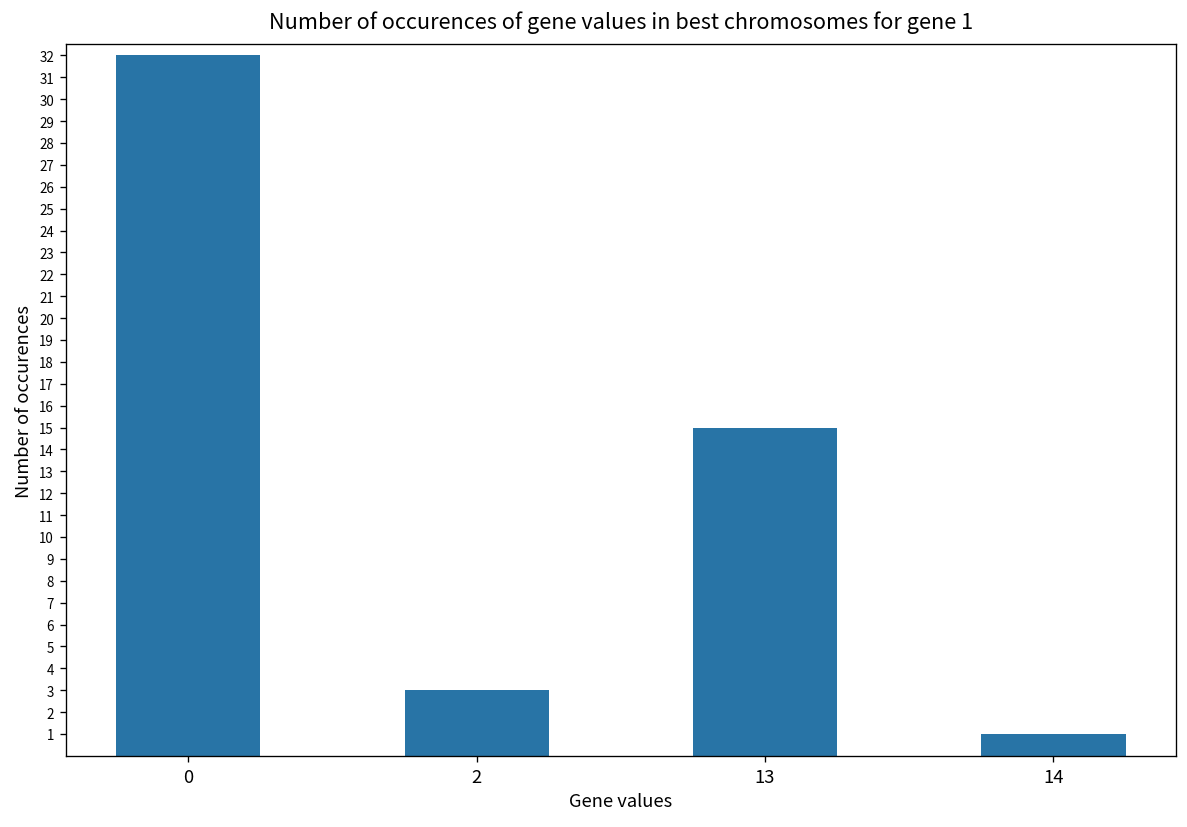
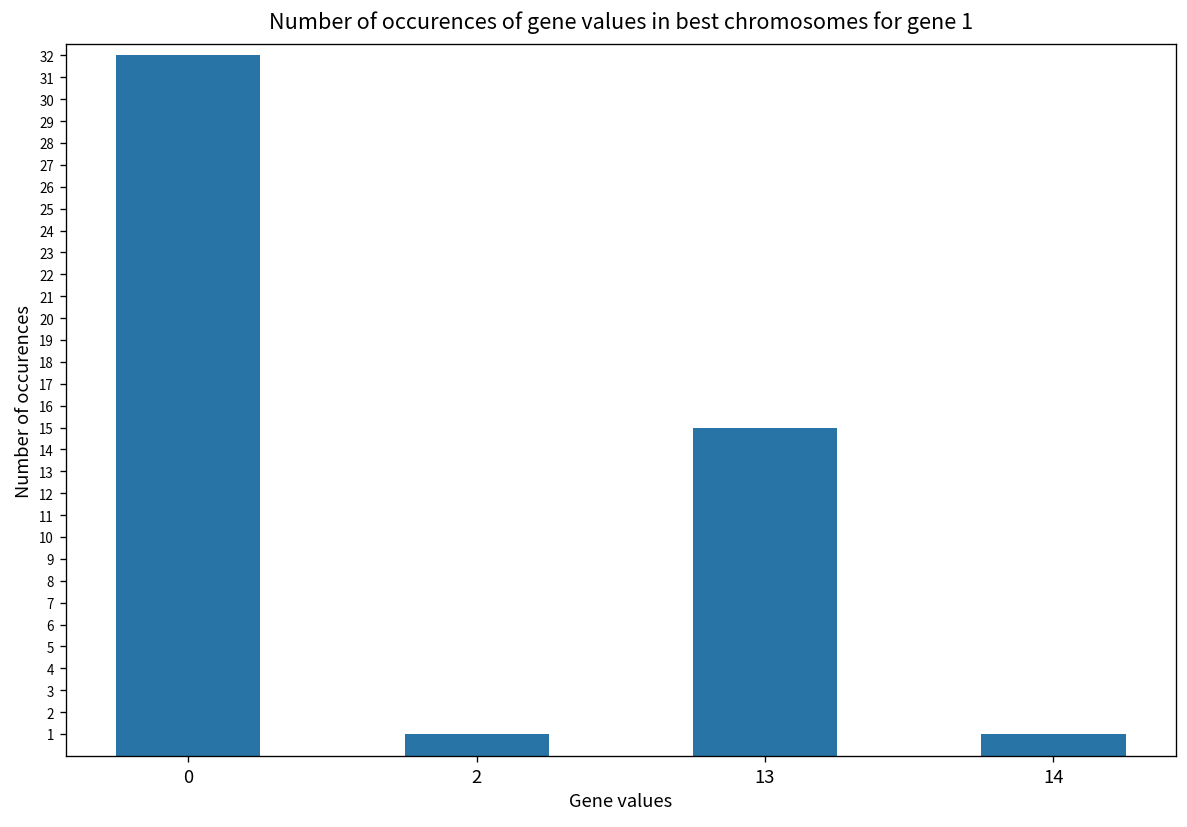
2: 3 -> 1
